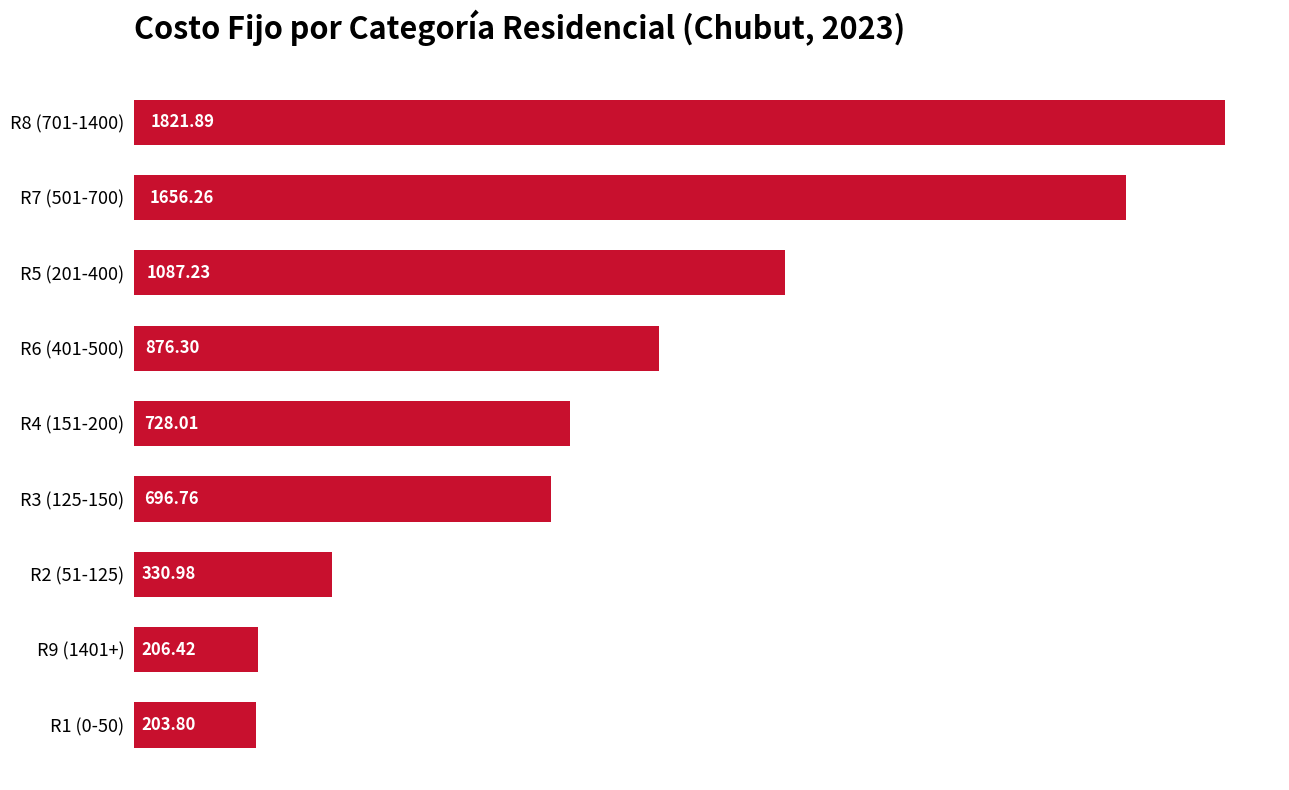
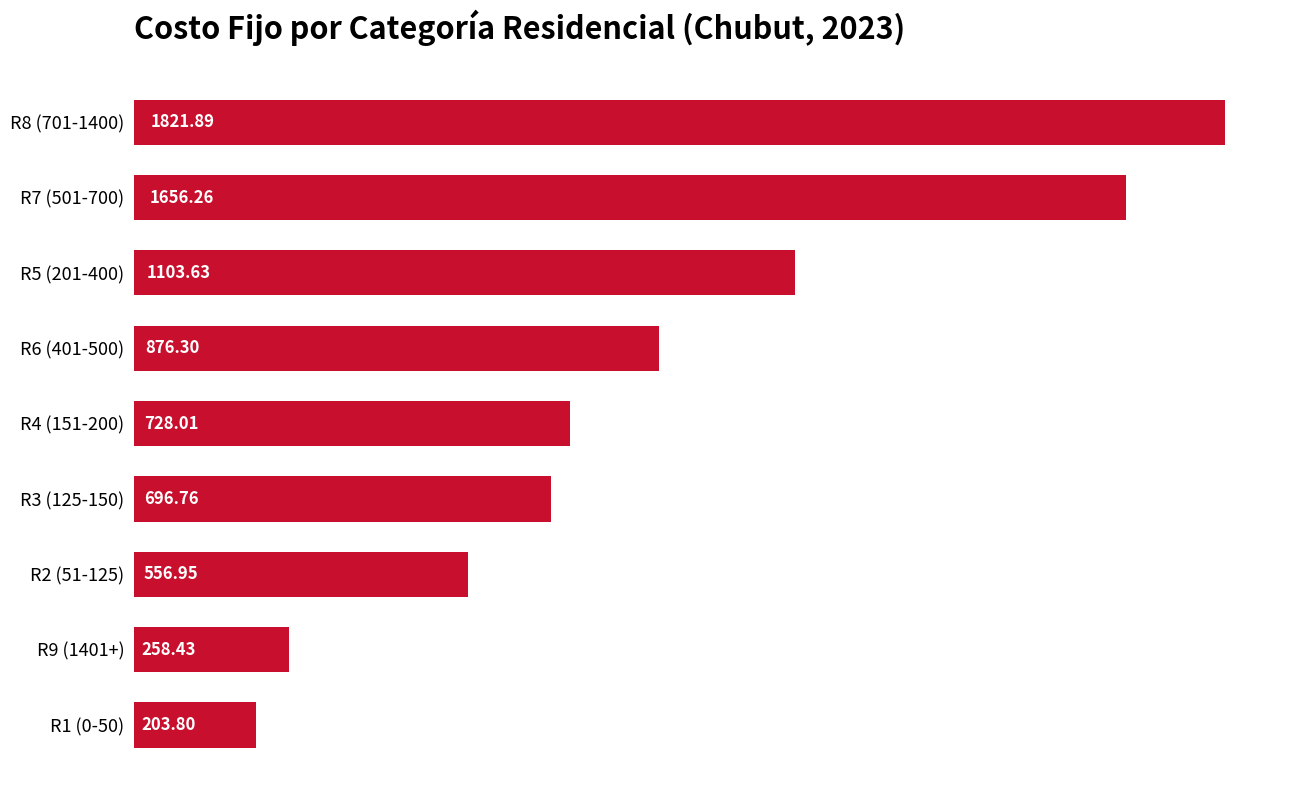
R5 (201-400): 1087.23 -> 1103.63
R2 (51-125): 330.98 -> 556.95
R9 (1401+): 206.42 -> 258.43
